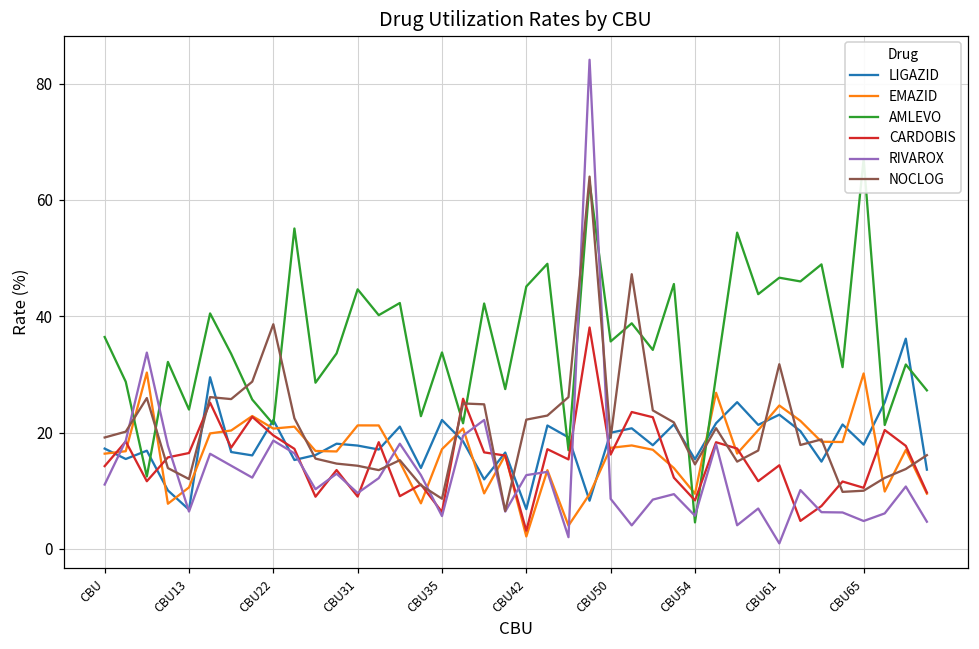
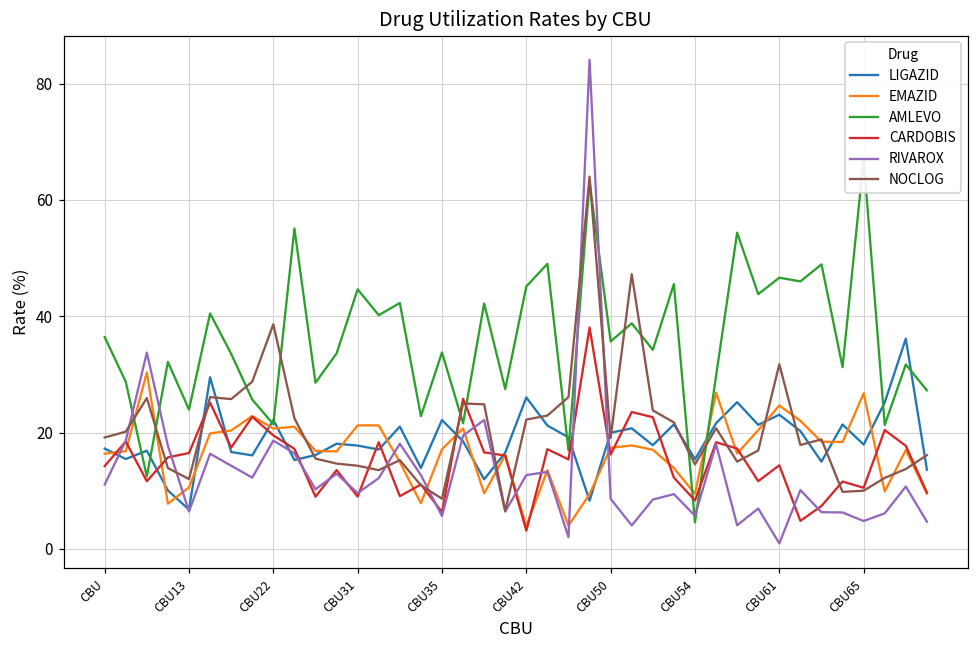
LIGAZID, CBU42: 7 -> 26
EMAZID, CBU42: 2 -> 4
EMAZID, CBU65: 30 -> 27
